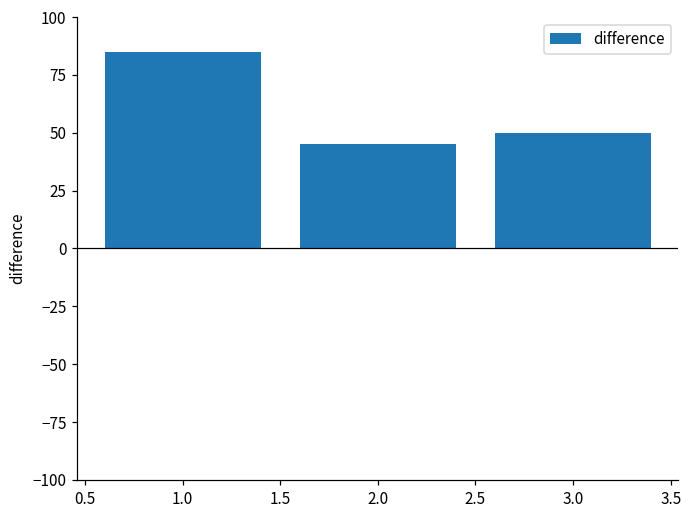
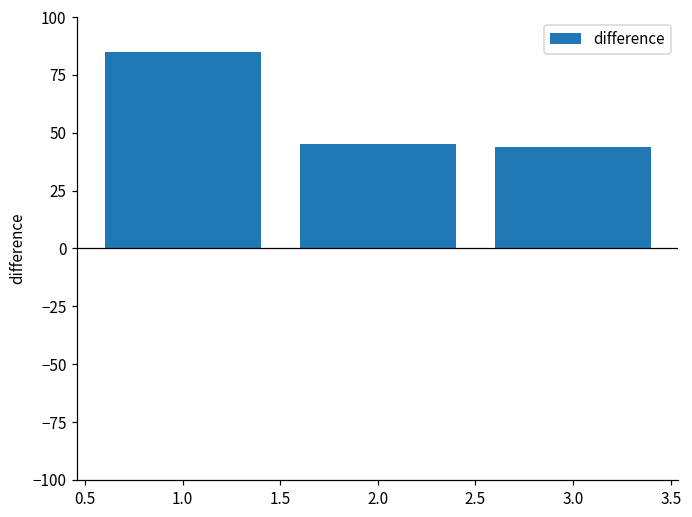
3.0: 50 -> 44
